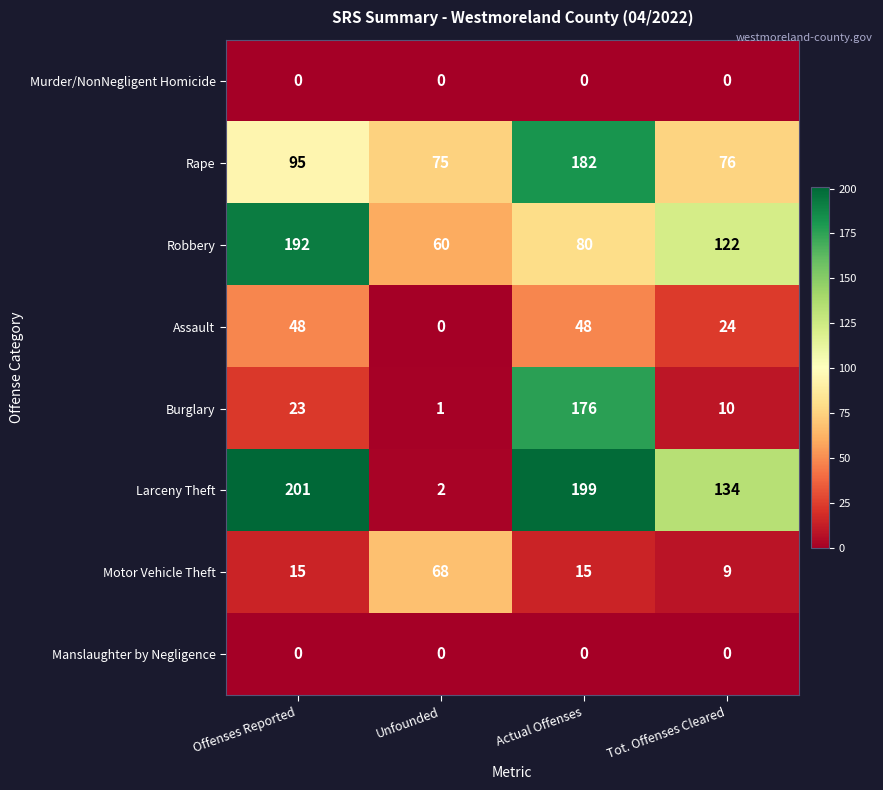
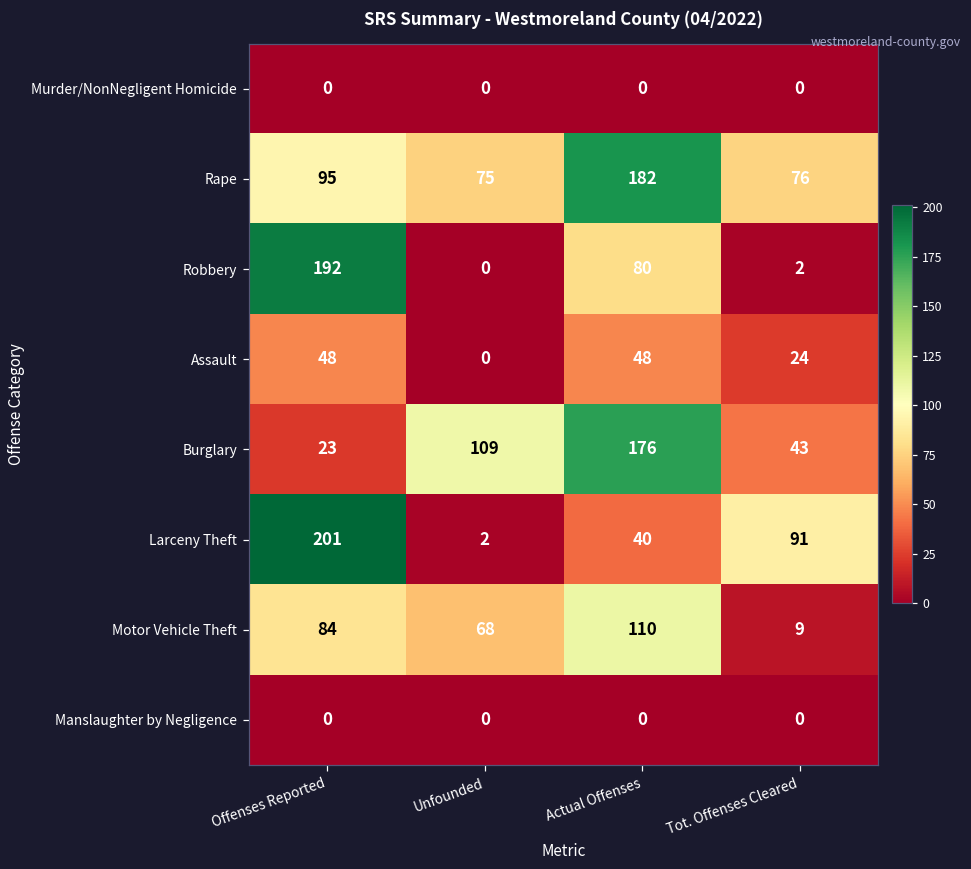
Robbery, Unfounded: 60 -> 0
Robbery, Tot. Offenses Cleared: 122 -> 2
Burglary, Unfounded: 1 -> 109
Burglary, Tot. Offenses Cleared: 10 -> 43
Larceny Theft, Actual Offenses: 199 -> 40
Larceny Theft, Tot. Offenses Cleared: 134 -> 91
Motor Vehicle Theft, Offenses Reported: 15 -> 84
Motor Vehicle Theft, Actual Offenses: 15 -> 110
